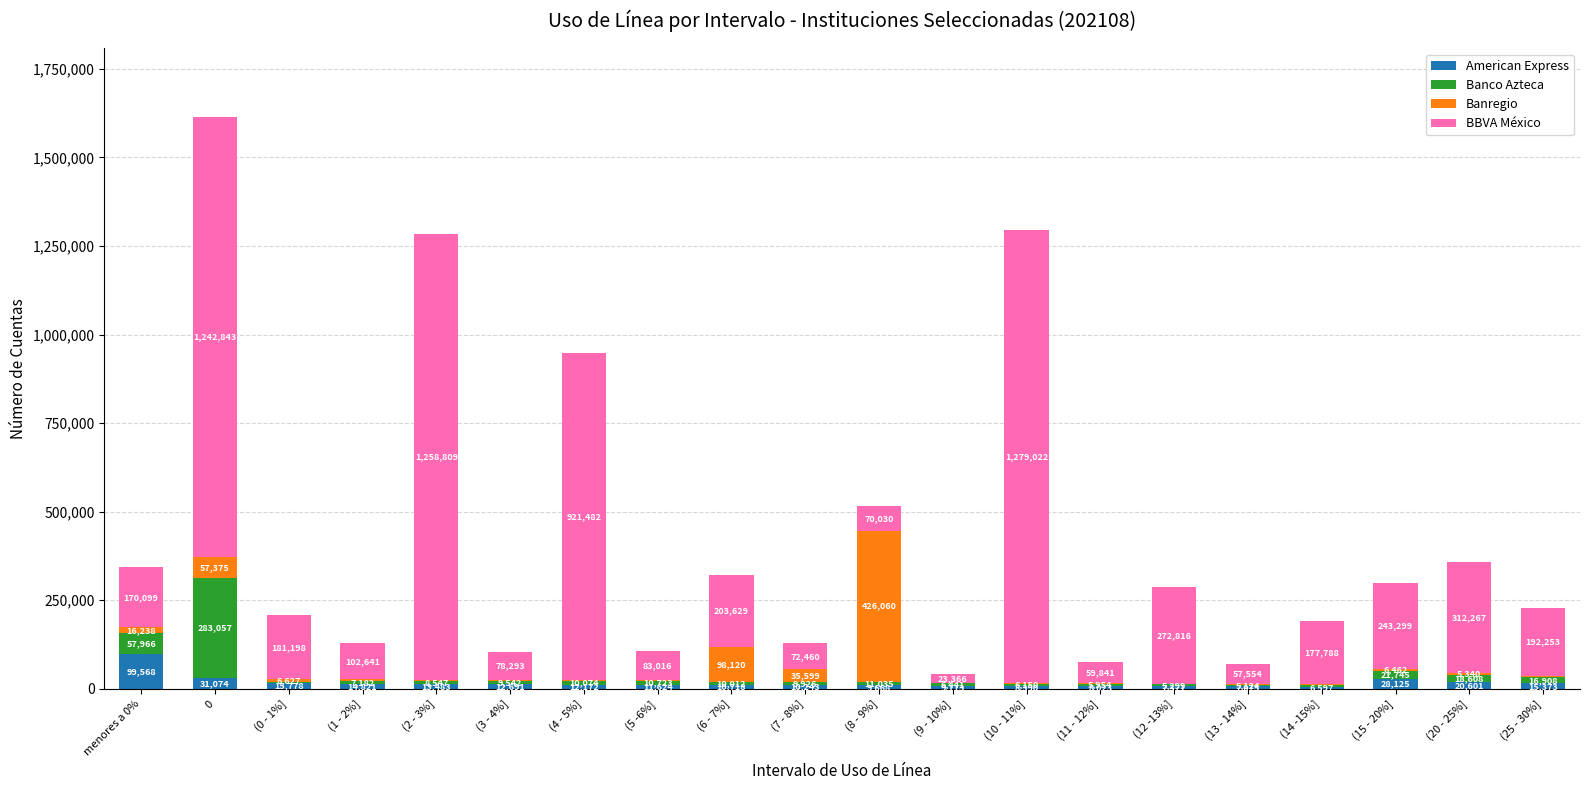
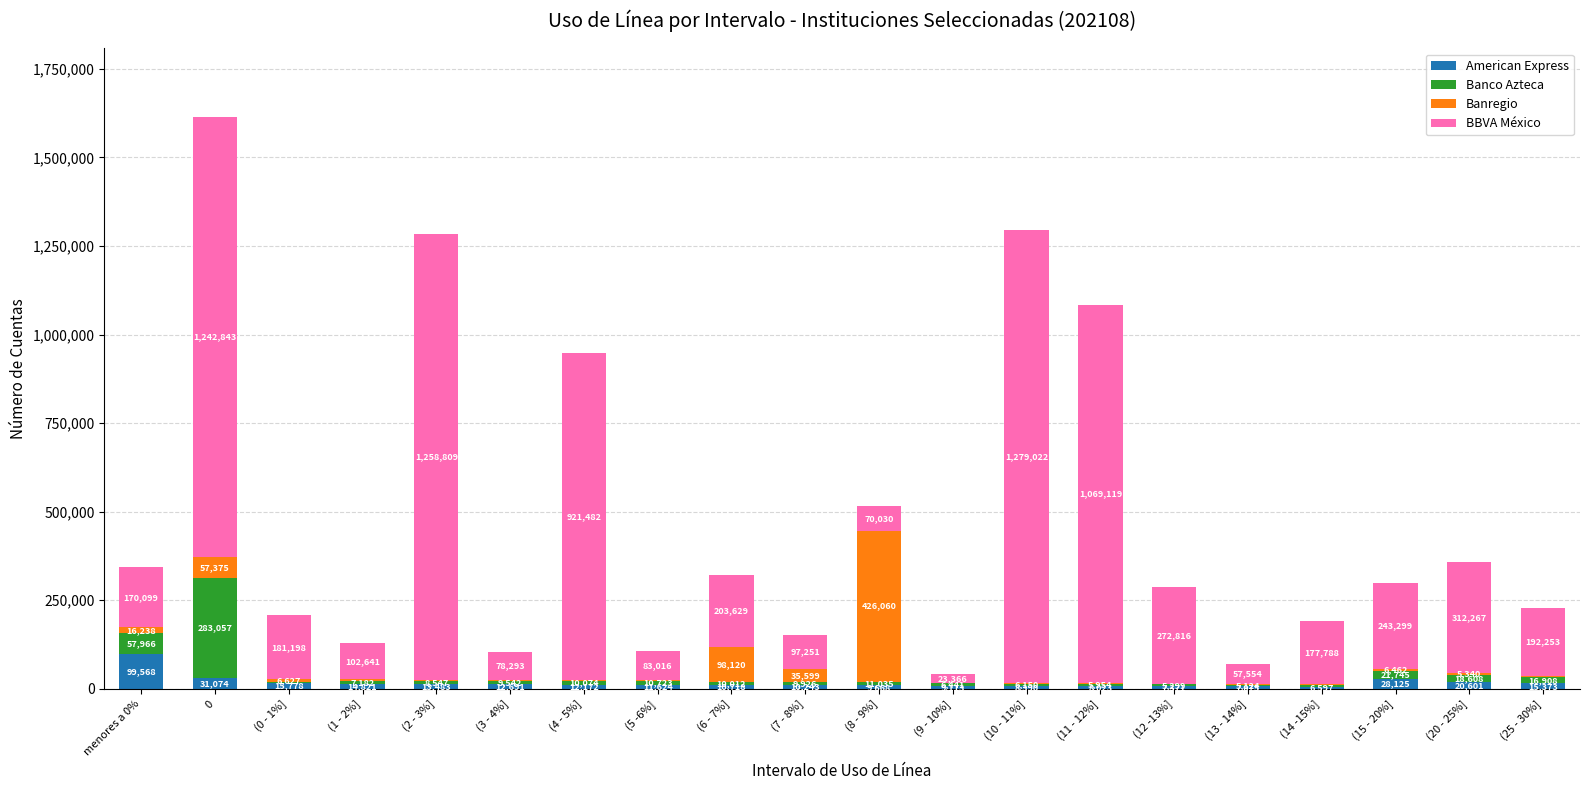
BBVA México, (7 - 8%]: 72,460 -> 97,251
BBVA México, (11 - 12%]: 59,841 -> 1,069,119
